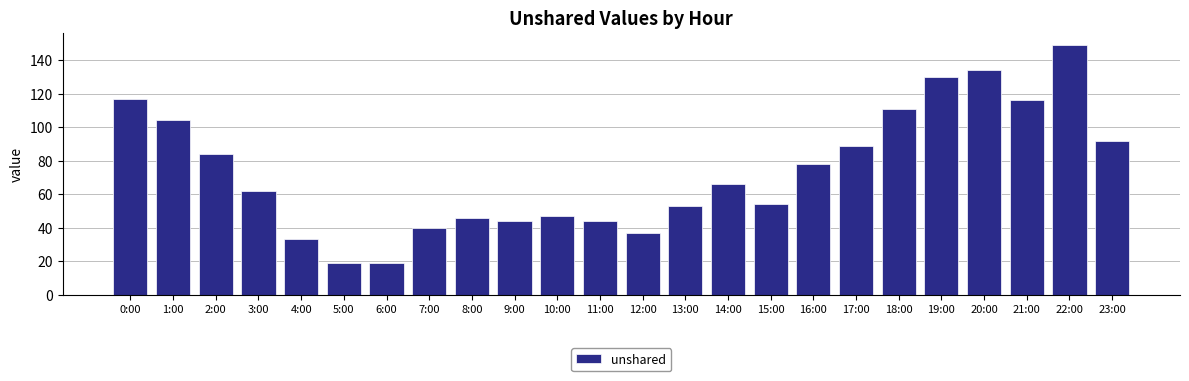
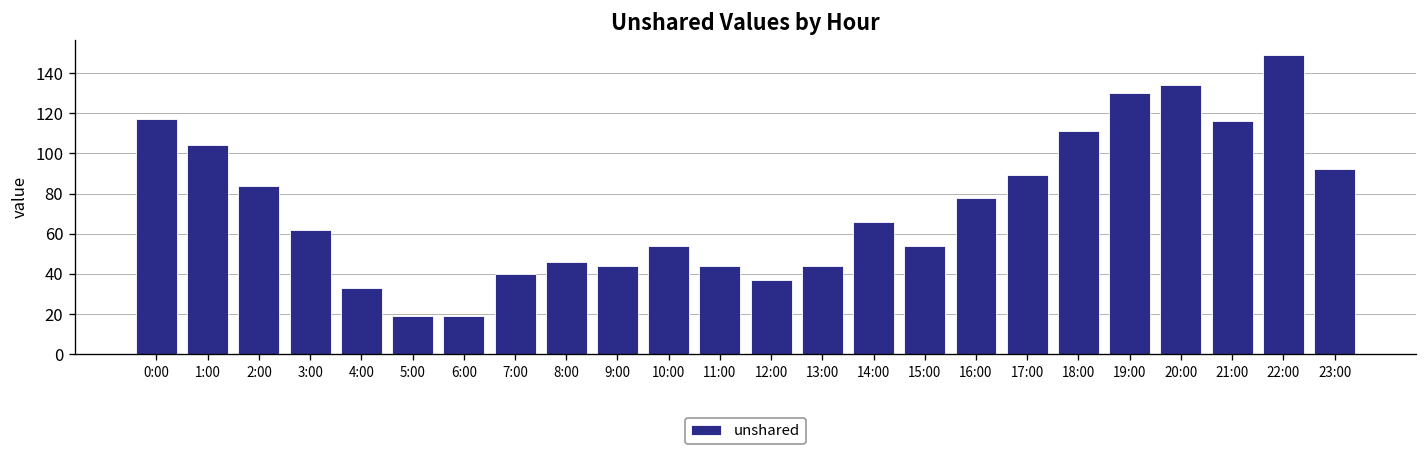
10:00: 47 -> 54
13:00: 53 -> 44
